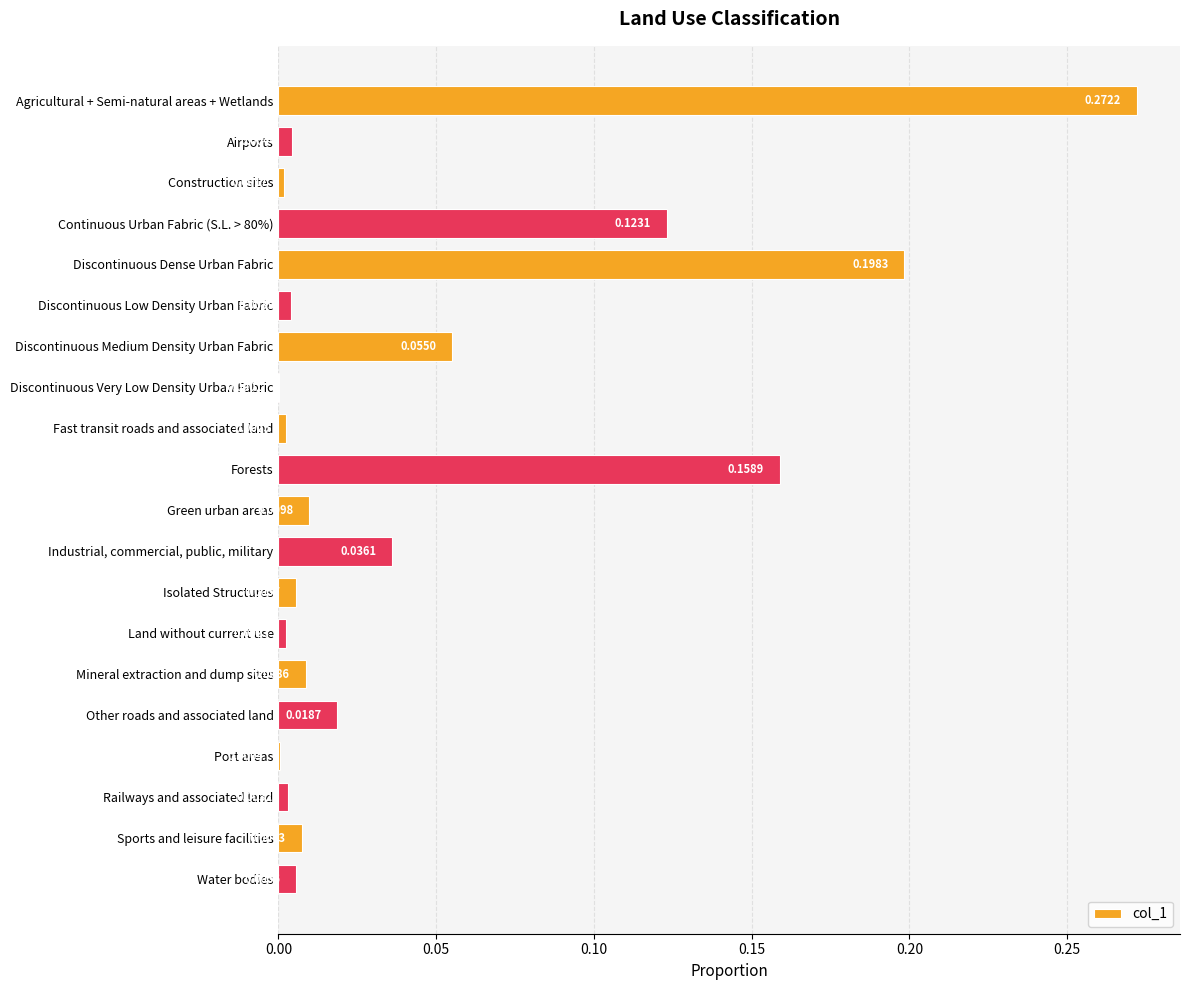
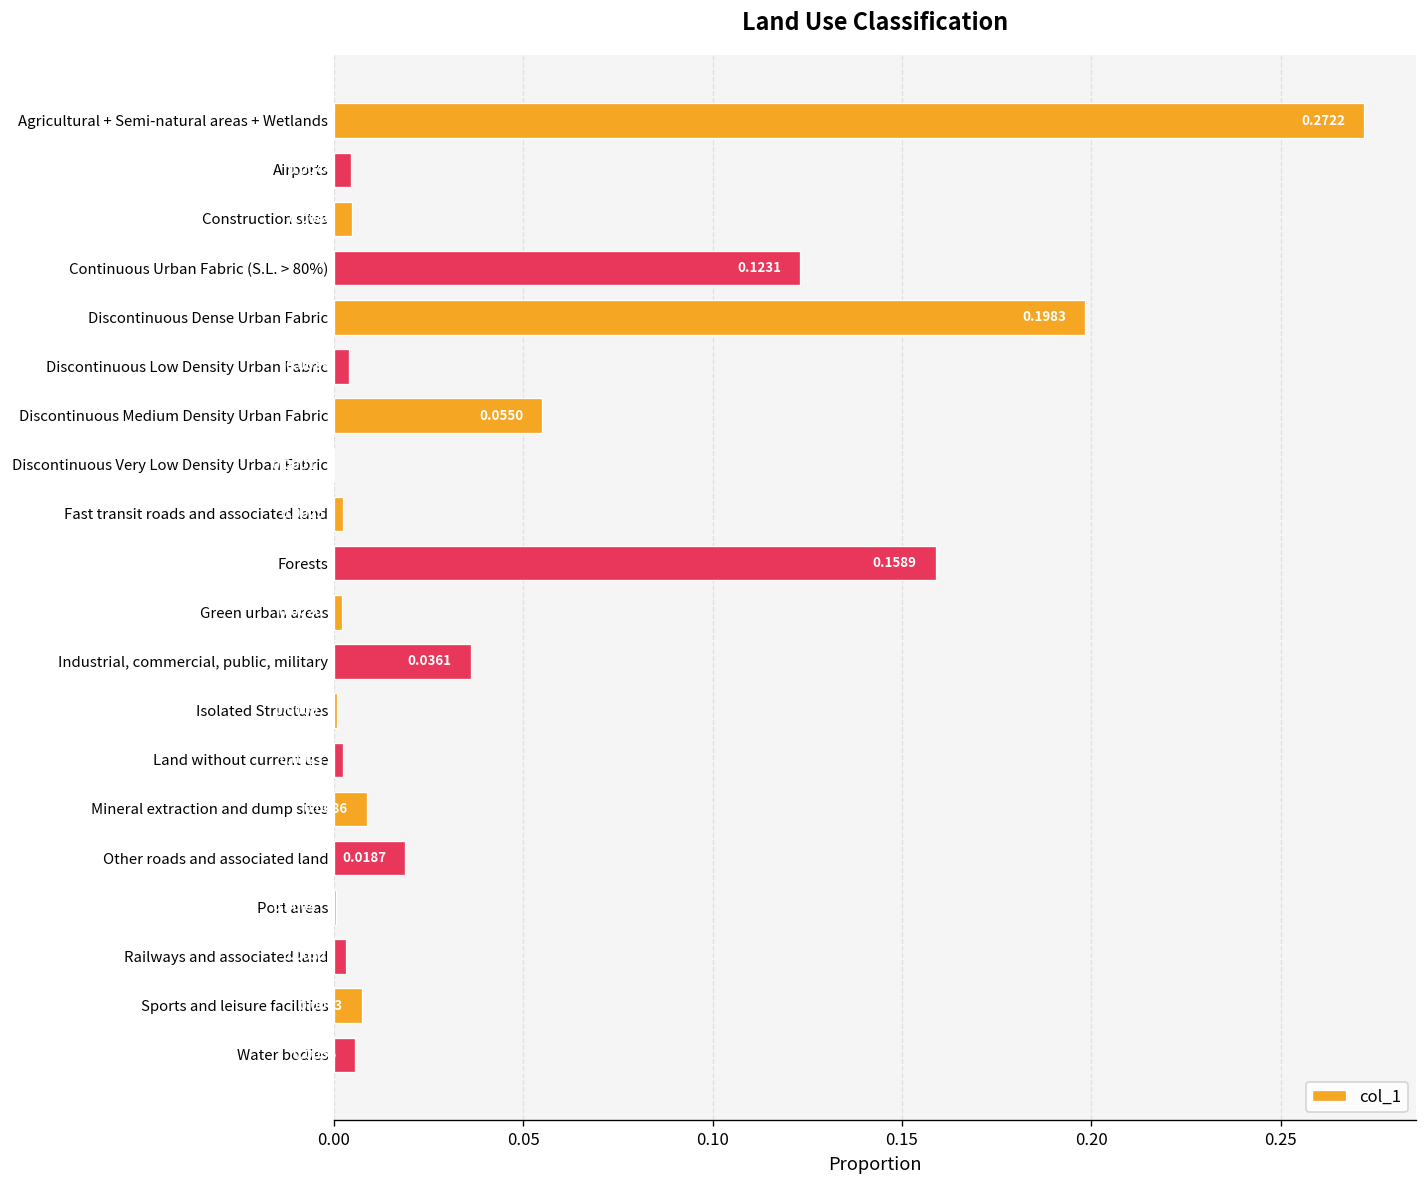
Construction sites: 0.002 -> 0.005
Green urban areas: 0.010 -> 0.002
Isolated Structures: 0.006 -> 0.001
